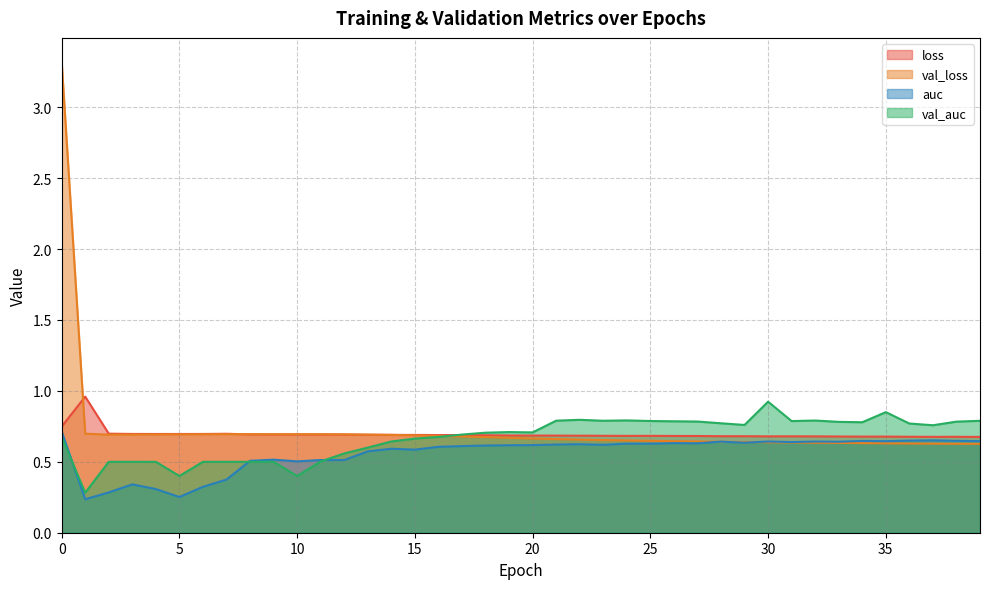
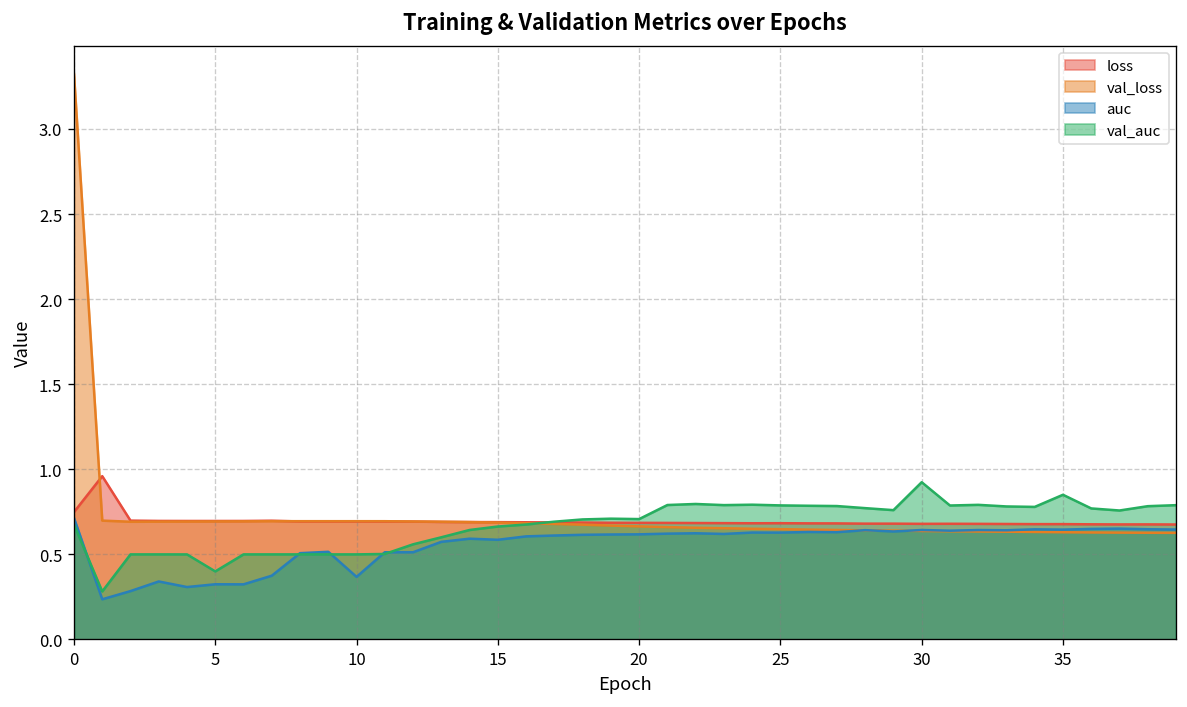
auc, 5: 0.25 -> 0.32
auc, 10: 0.50 -> 0.37
val_auc, 10: 0.4 -> 0.5
